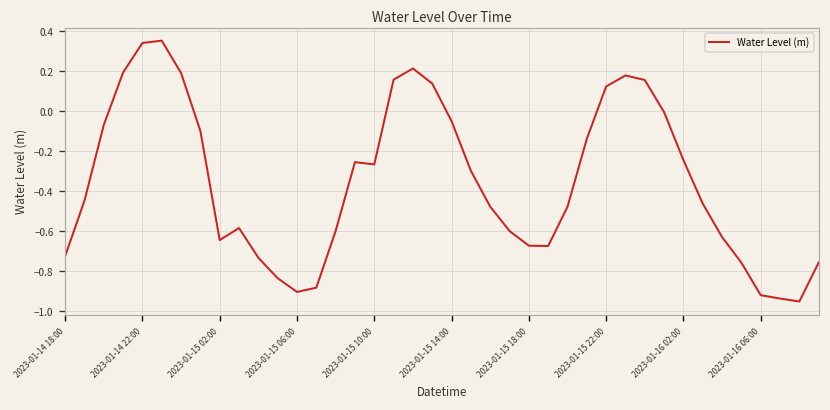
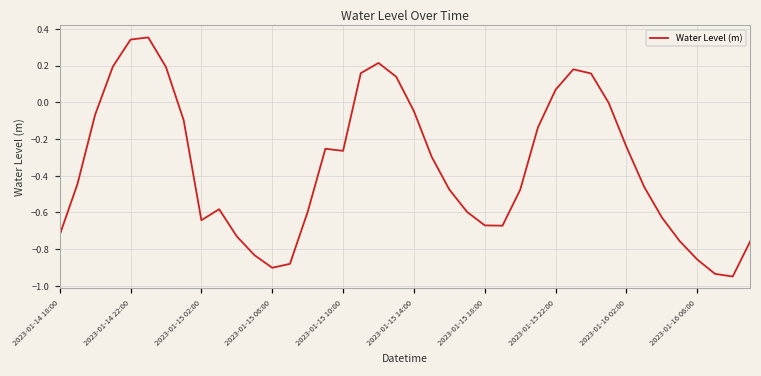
2023-01-15 22:00: 0.12 -> 0.07
2023-01-16 06:00: -0.92 -> -0.86
